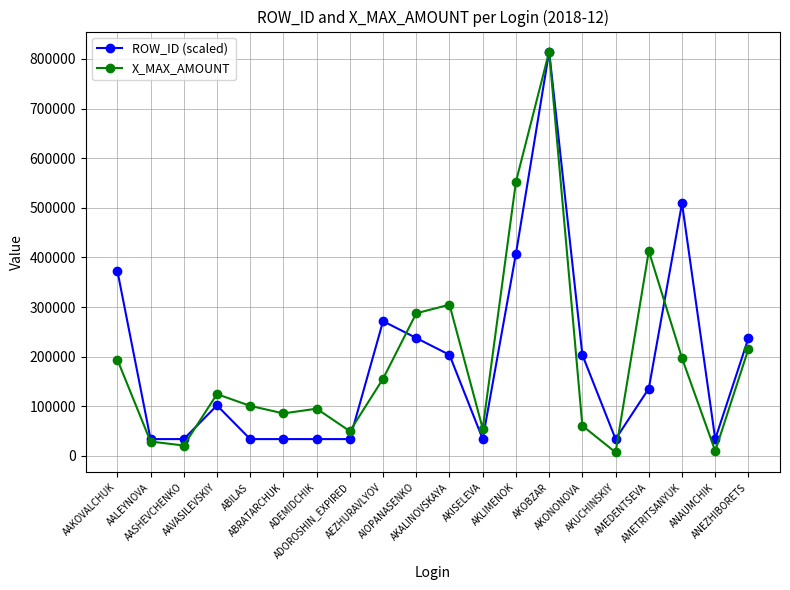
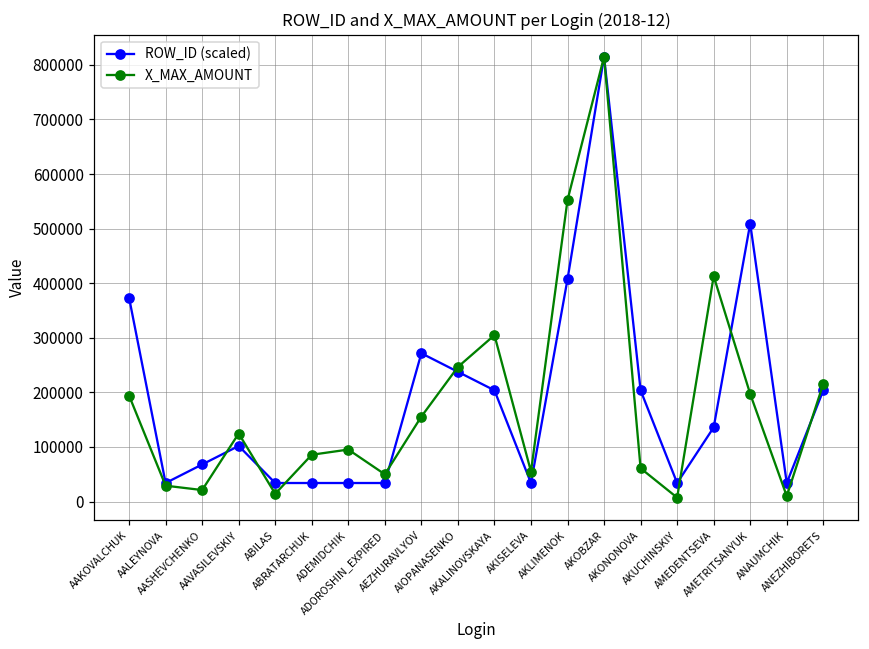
ROW_ID (scaled), AASHEVCHENKO: 30000 -> 70000
X_MAX_AMOUNT, ABILAS: 100000 -> 10000
X_MAX_AMOUNT, AIOPANASENKO: 290000 -> 250000
ROW_ID (scaled), ANEZHIBORETS: 240000 -> 200000
